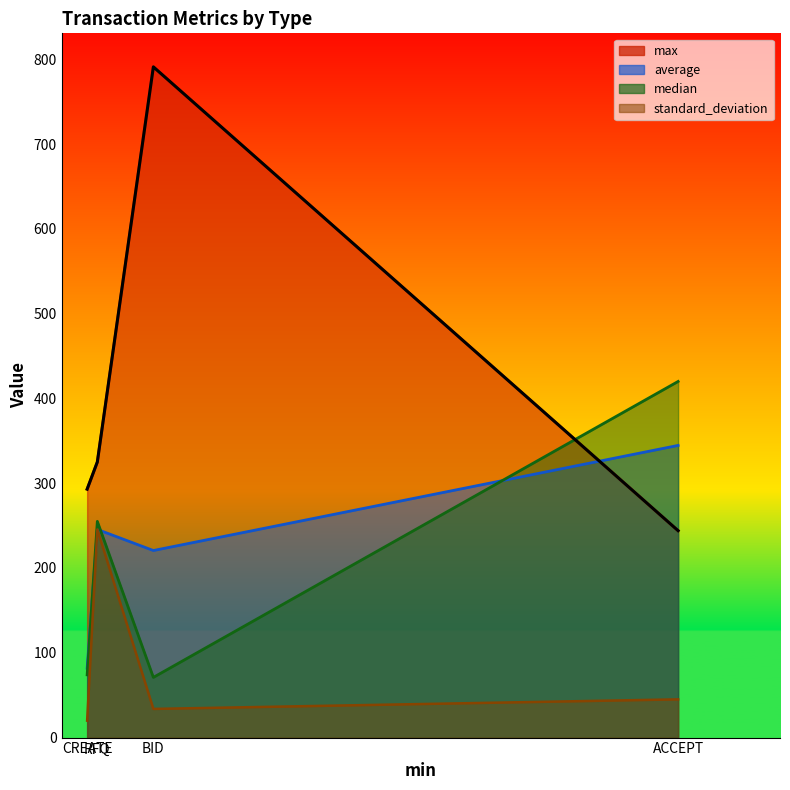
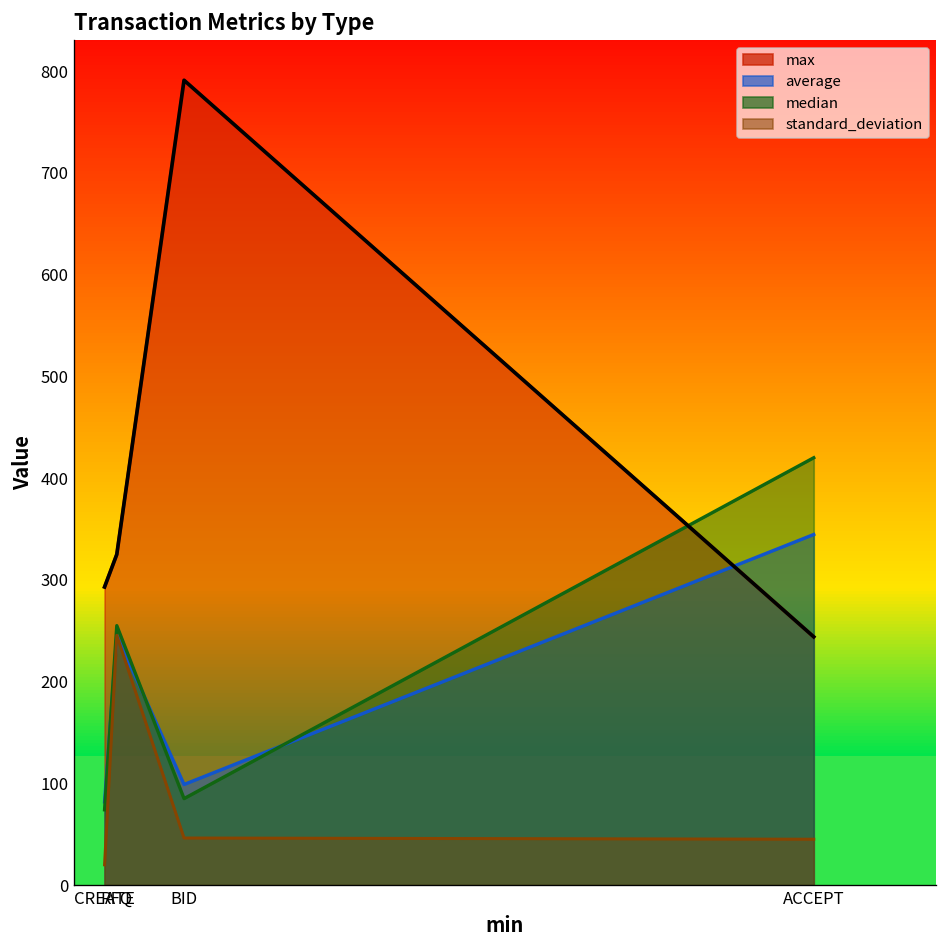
average, BID: 220 -> 100
median, BID: 70 -> 90
standard_deviation, BID: 30 -> 50
